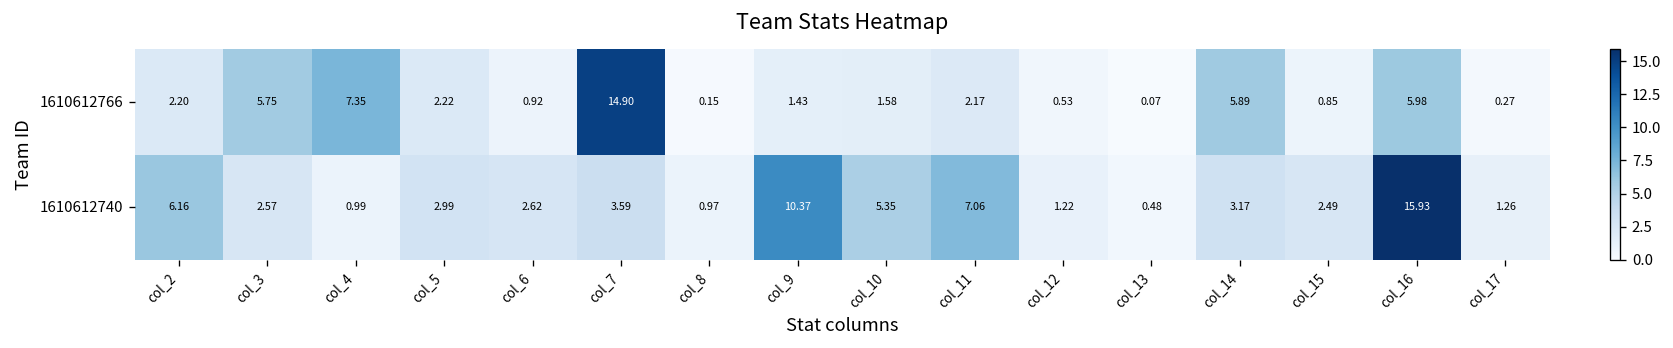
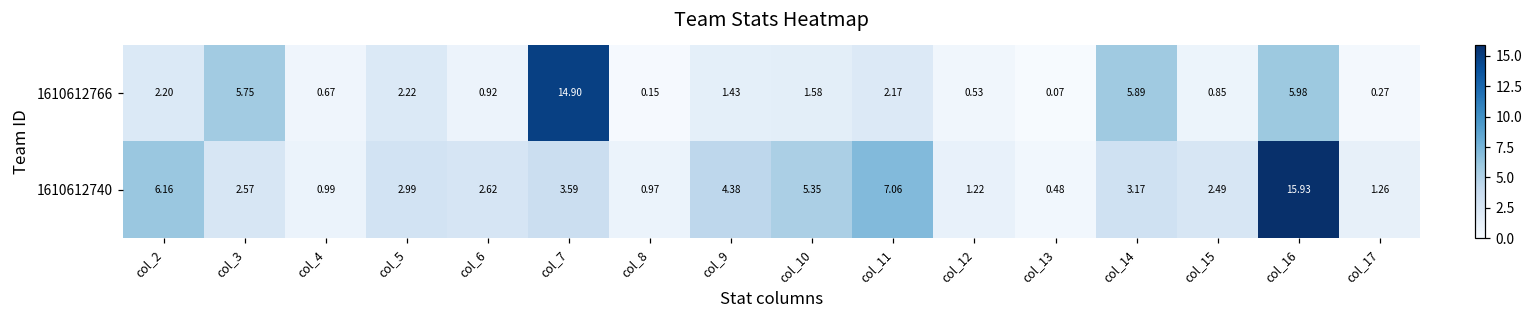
1610612766, col_4: 7.35 -> 0.67
1610612740, col_9: 10.37 -> 4.38
